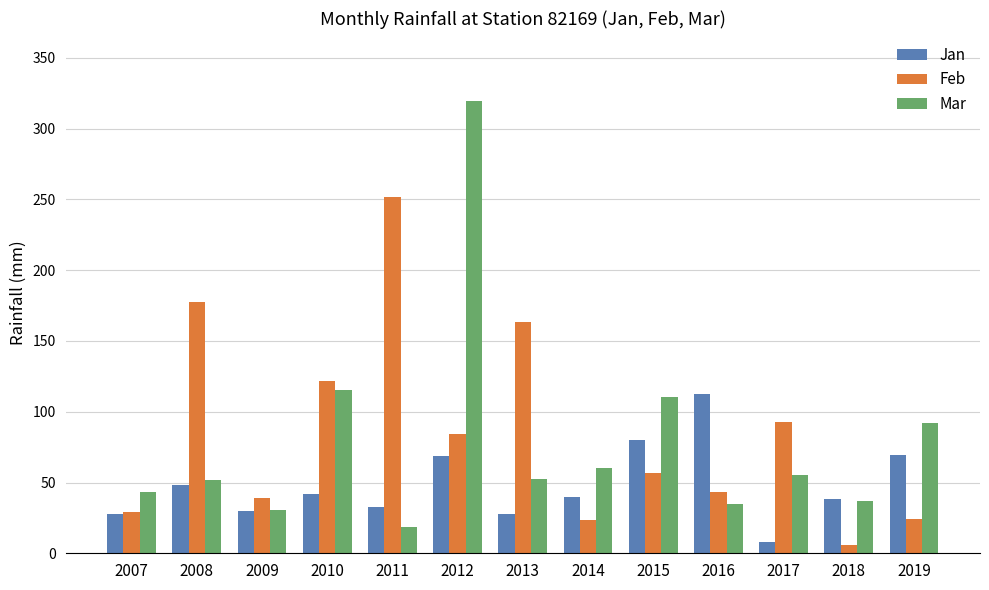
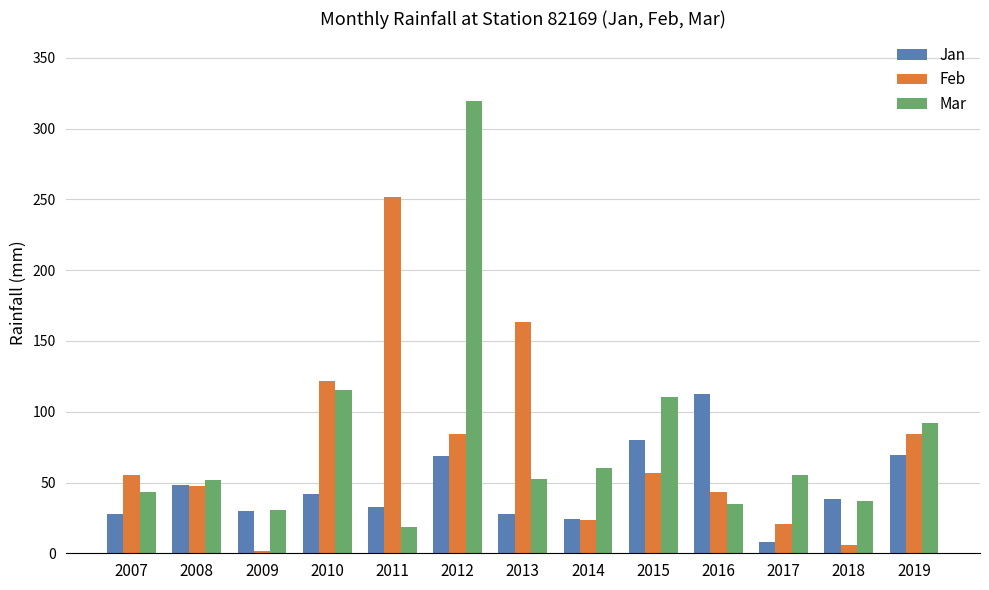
Feb, 2007: 30 -> 55
Feb, 2008: 177 -> 47
Feb, 2009: 39 -> 2
Jan, 2014: 40 -> 24
Feb, 2017: 93 -> 20
Feb, 2019: 24 -> 84
